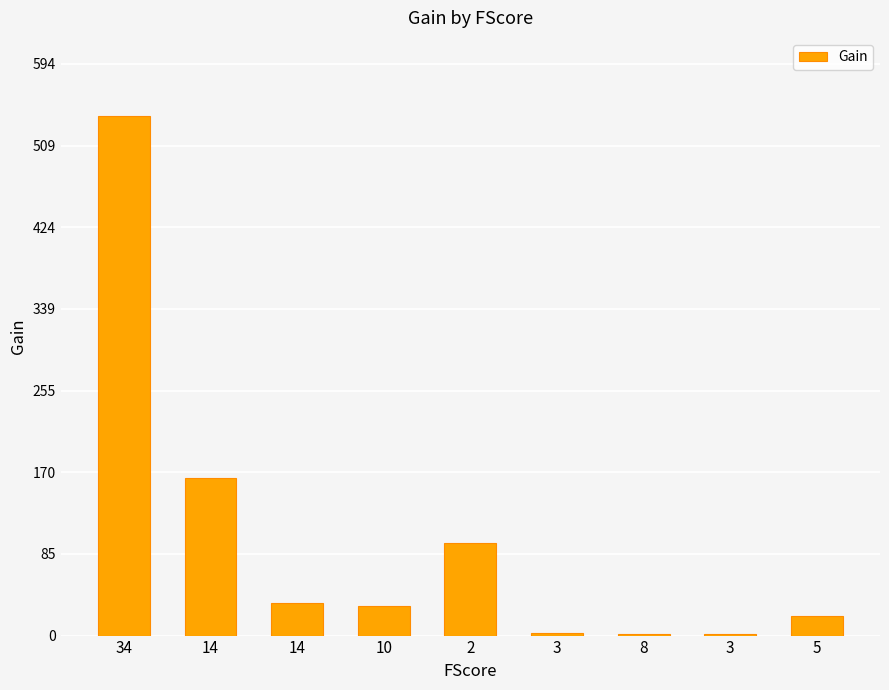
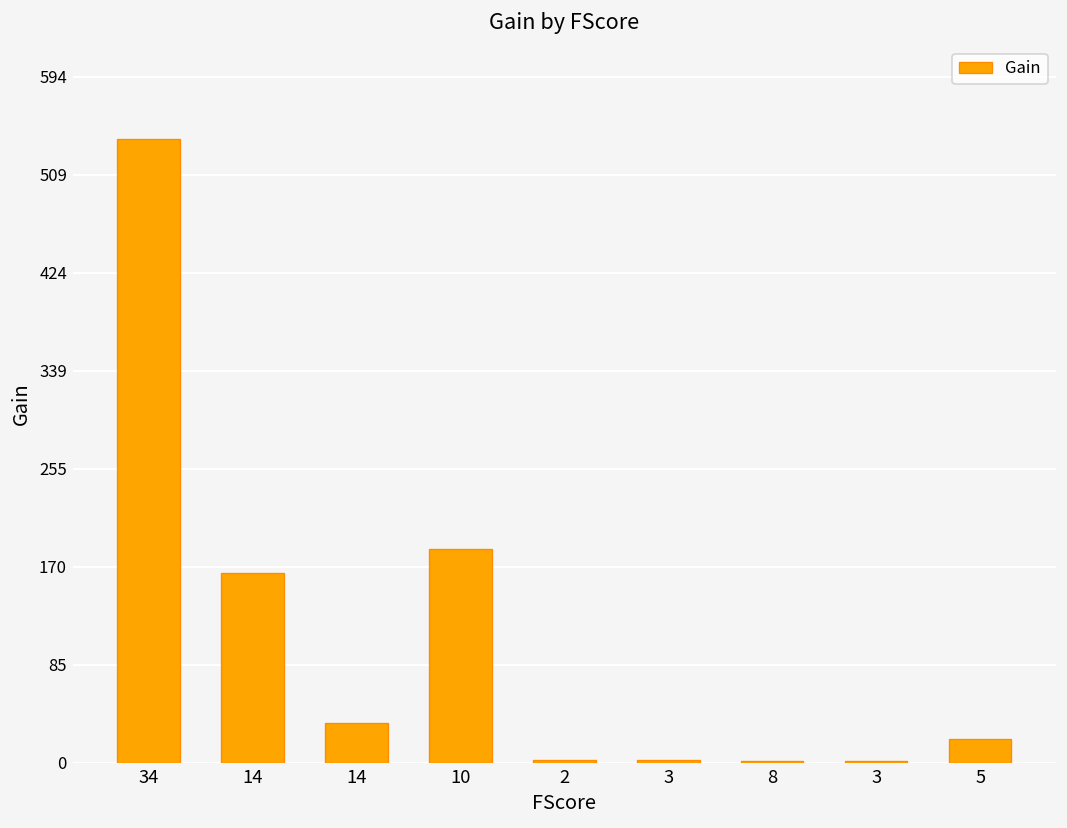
10: 30 -> 190
2: 100 -> 0
